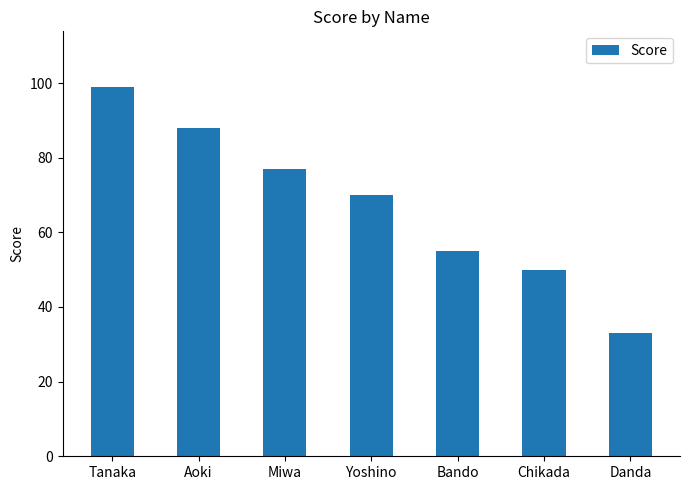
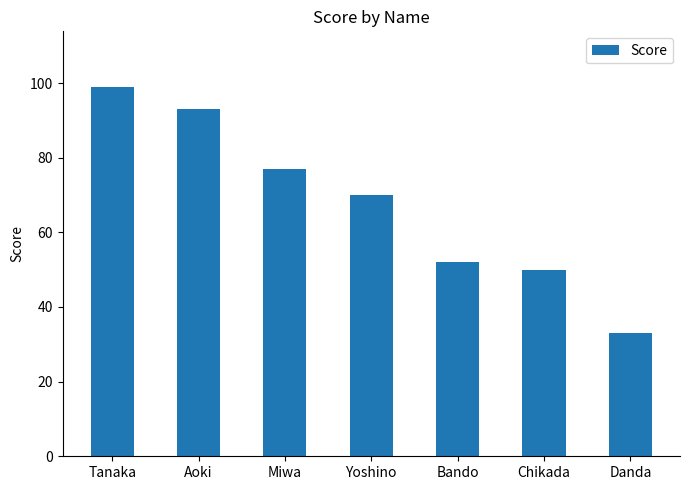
Aoki: 88 -> 93
Bando: 55 -> 52
